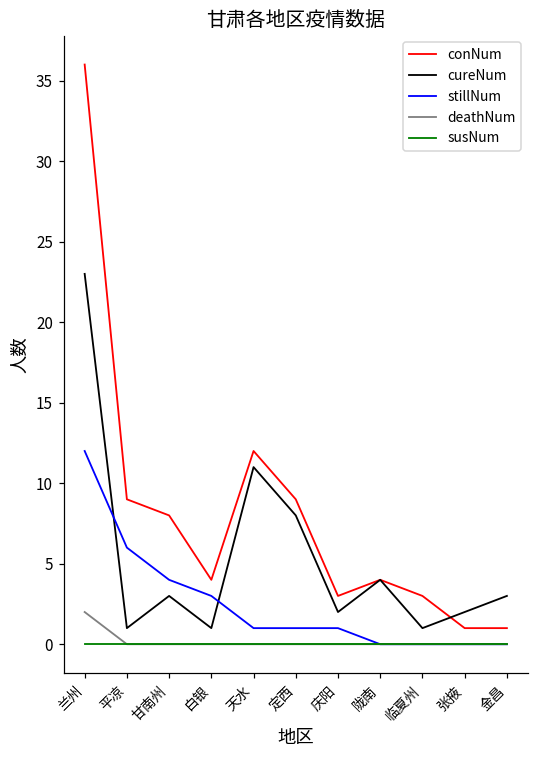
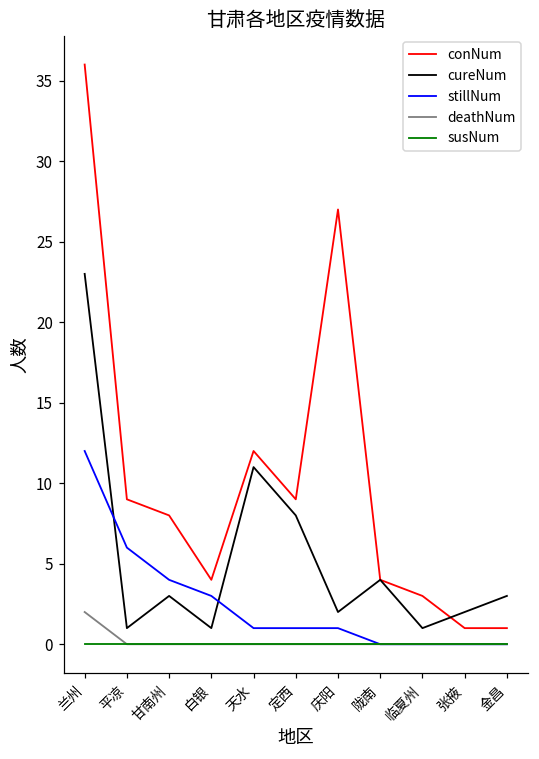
conNum, 庆阳: 3 -> 27
